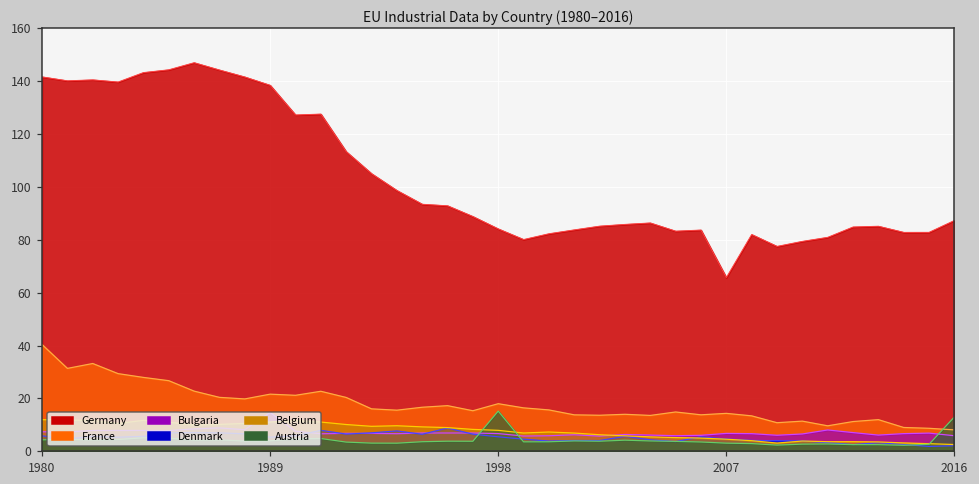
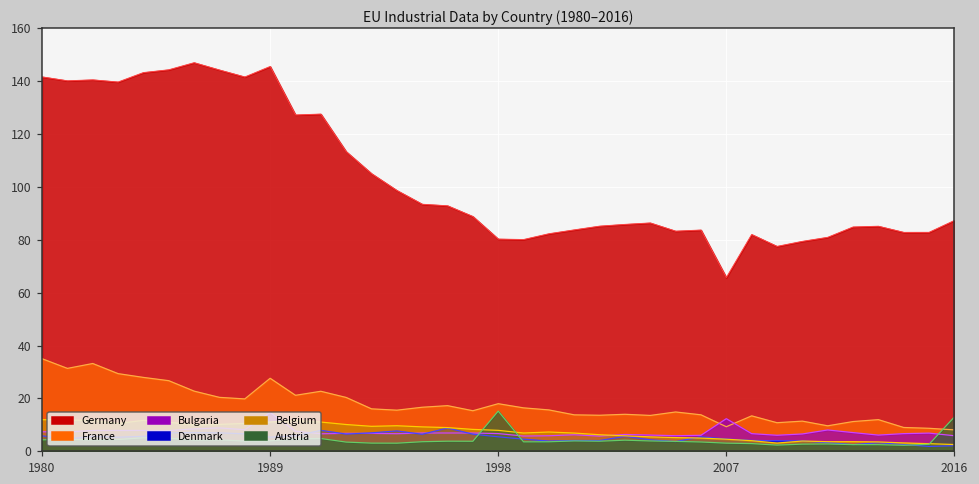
France, 1980: 40 -> 35
Germany, 1989: 138 -> 146
France, 1989: 22 -> 28
Germany, 1998: 84 -> 80
France, 2007: 14 -> 9
Bulgaria, 2007: 7 -> 12
